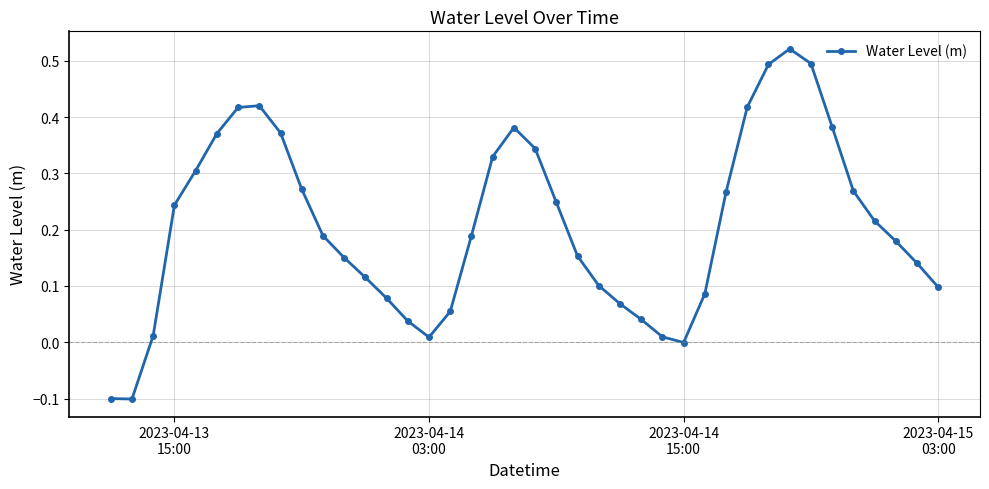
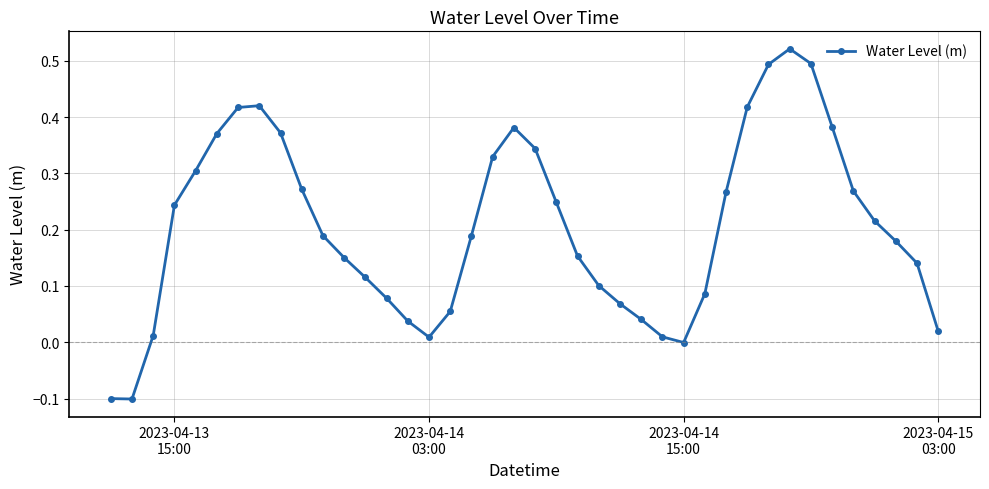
2023-04-15 03:00: 0.10 -> 0.02
